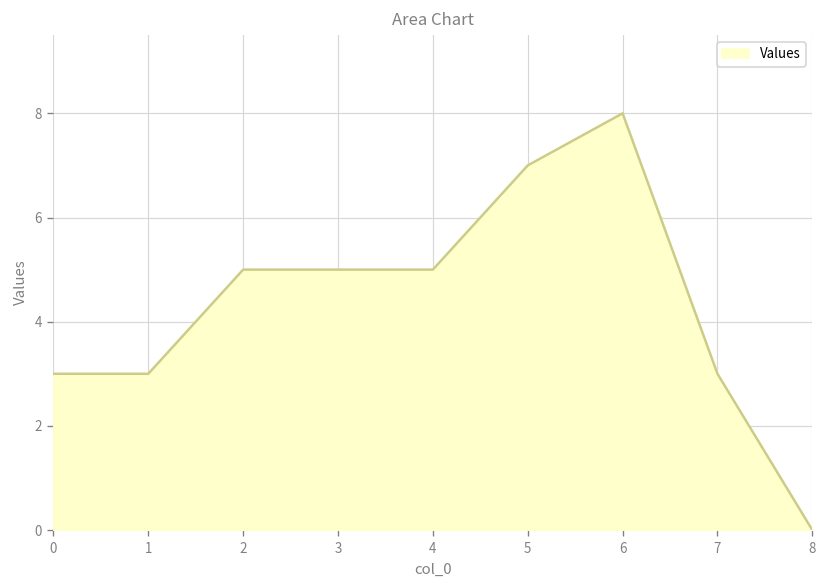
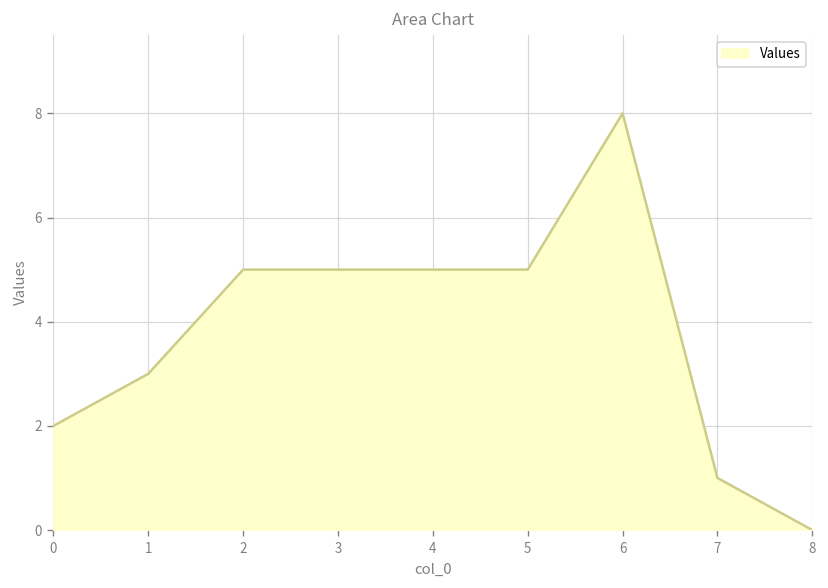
0: 3 -> 2
5: 7 -> 5
7: 3 -> 1
